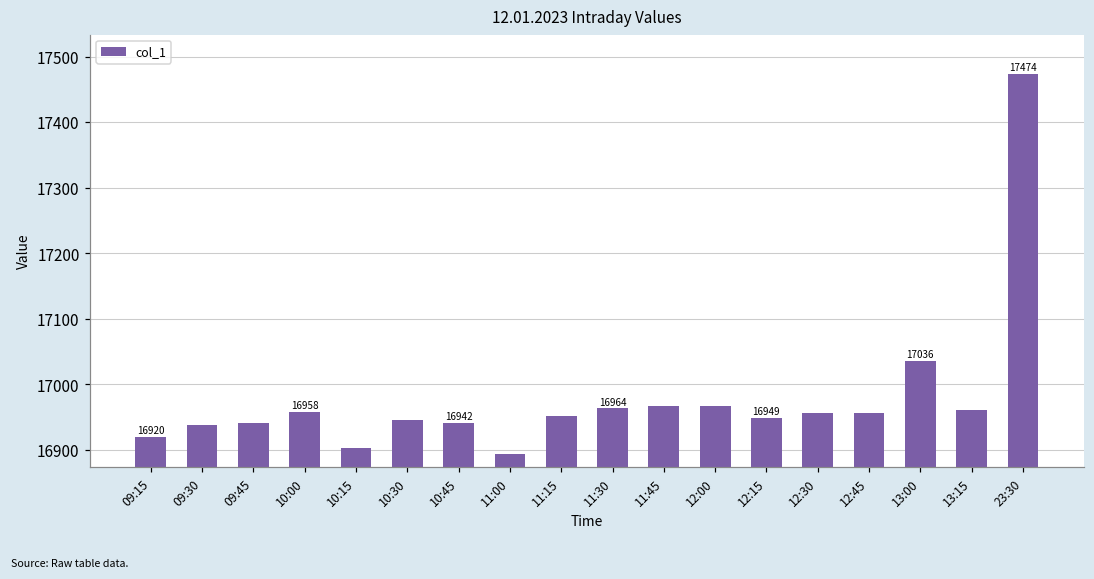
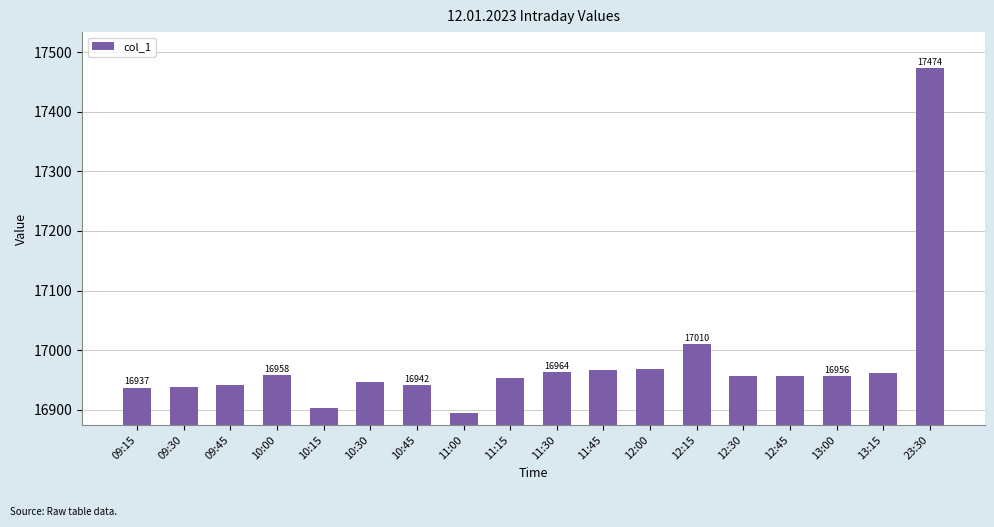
09:15: 16920 -> 16937
12:15: 16949 -> 17010
13:00: 17036 -> 16956
